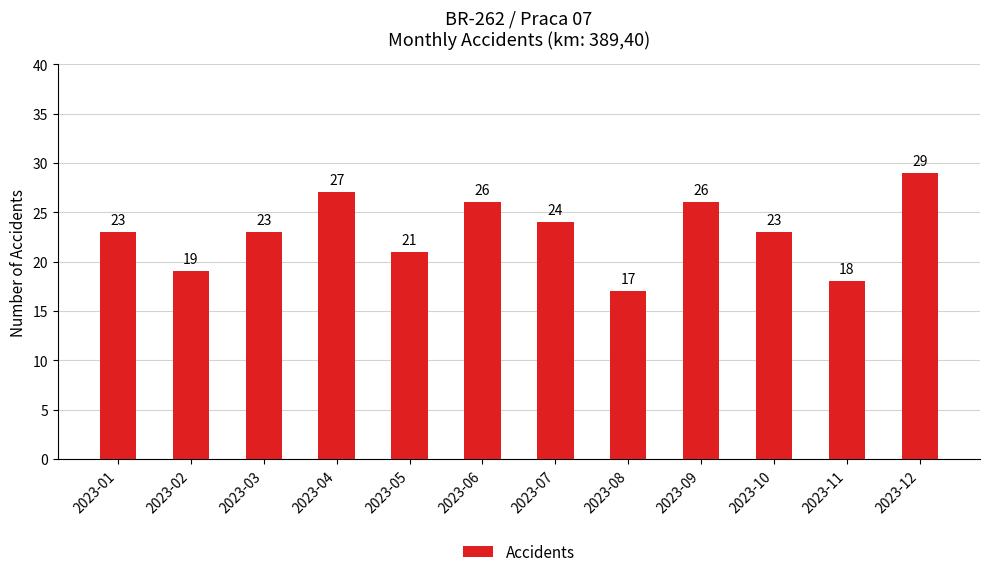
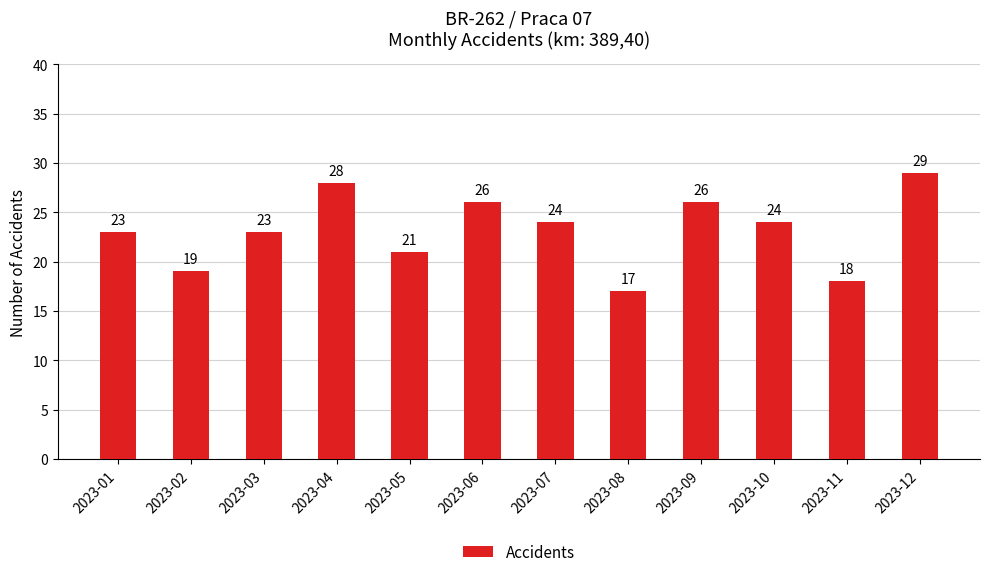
2023-04: 27 -> 28
2023-10: 23 -> 24
